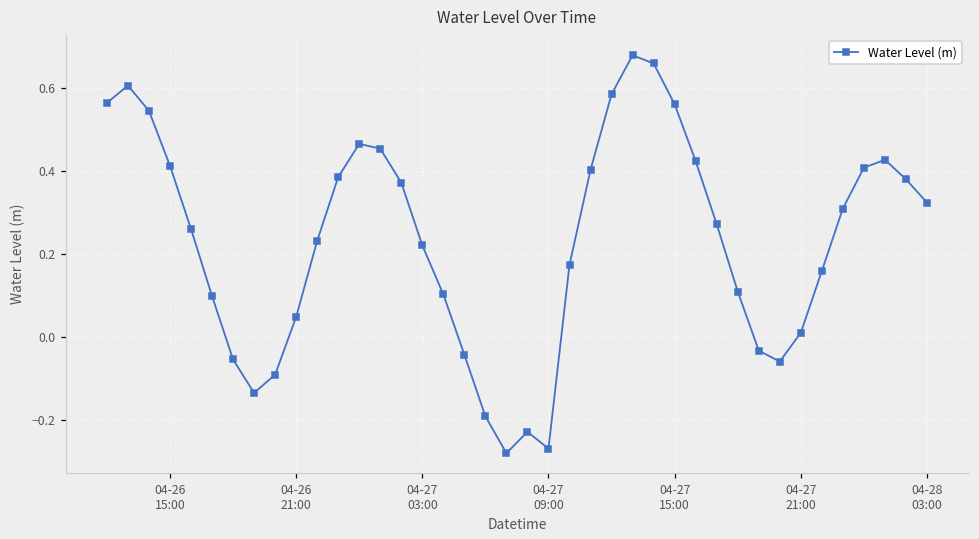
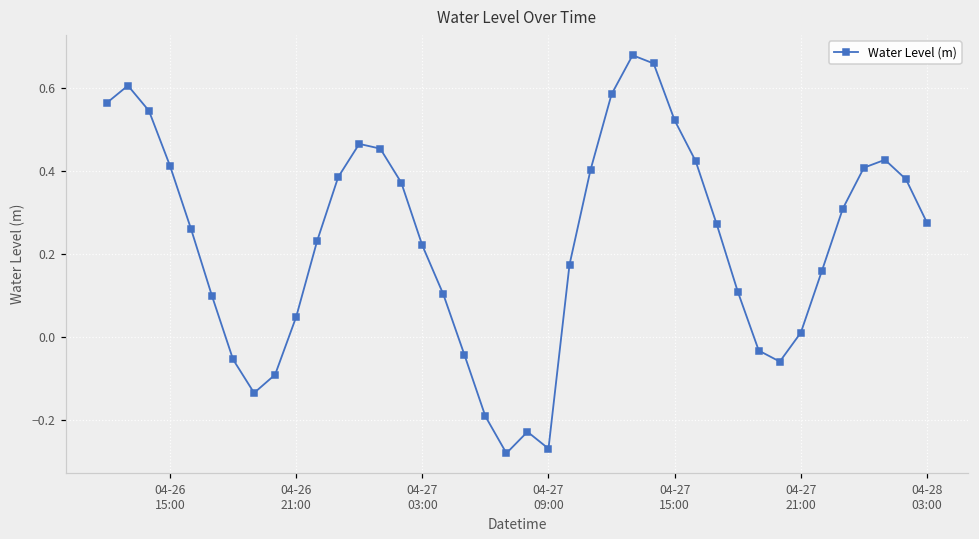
04-27 15:00: 0.56 -> 0.52
04-28 03:00: 0.32 -> 0.28
